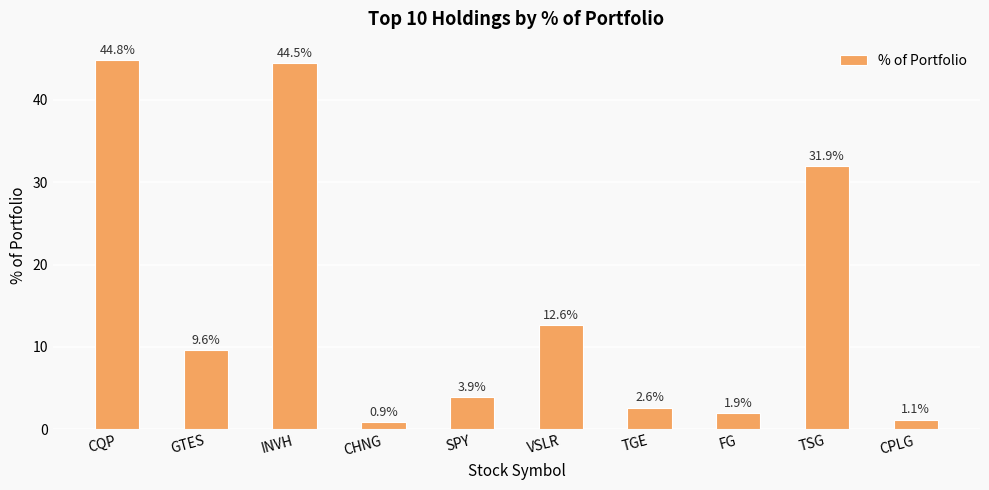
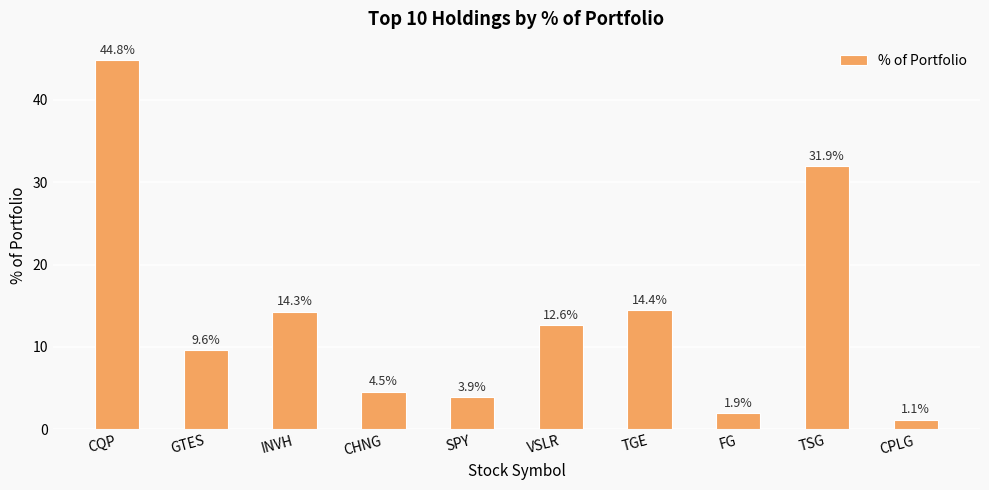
INVH: 44.5% -> 14.3%
CHNG: 0.9% -> 4.5%
TGE: 2.6% -> 14.4%
